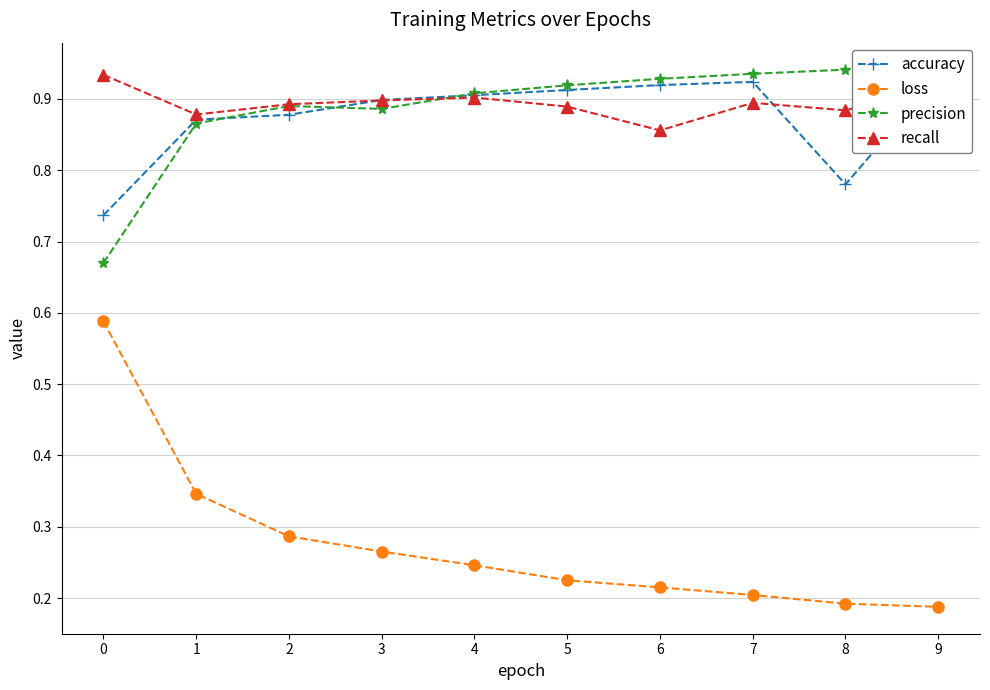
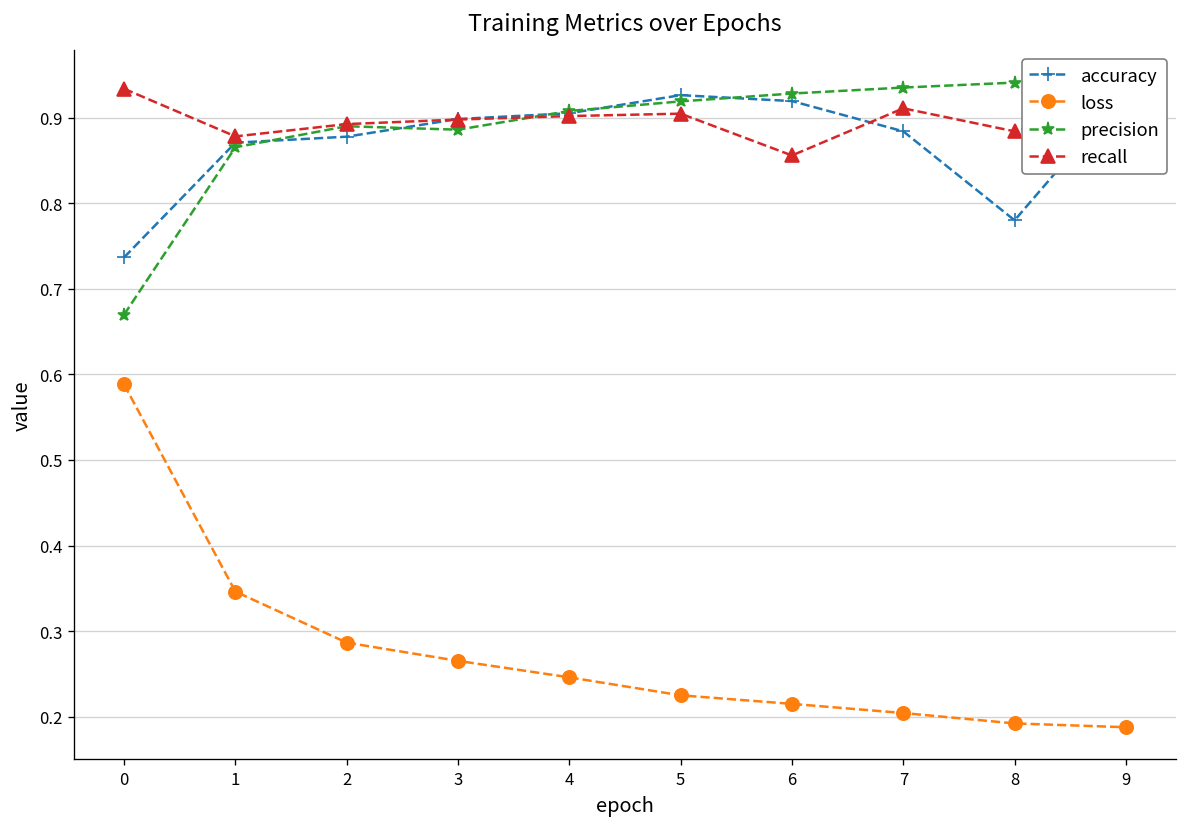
accuracy, 5: 0.91 -> 0.93
recall, 5: 0.89 -> 0.90
accuracy, 7: 0.92 -> 0.88
recall, 7: 0.89 -> 0.91
